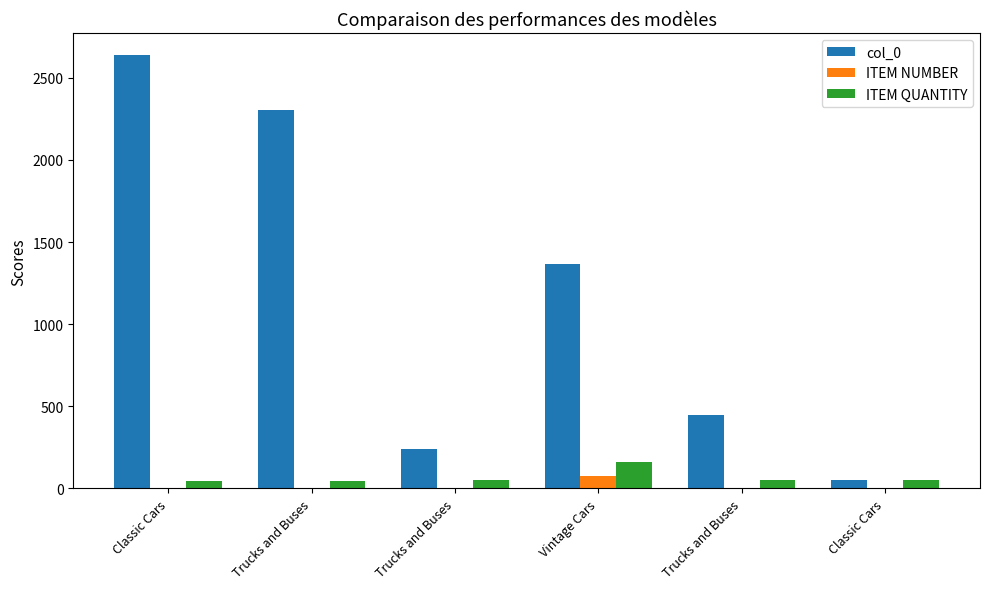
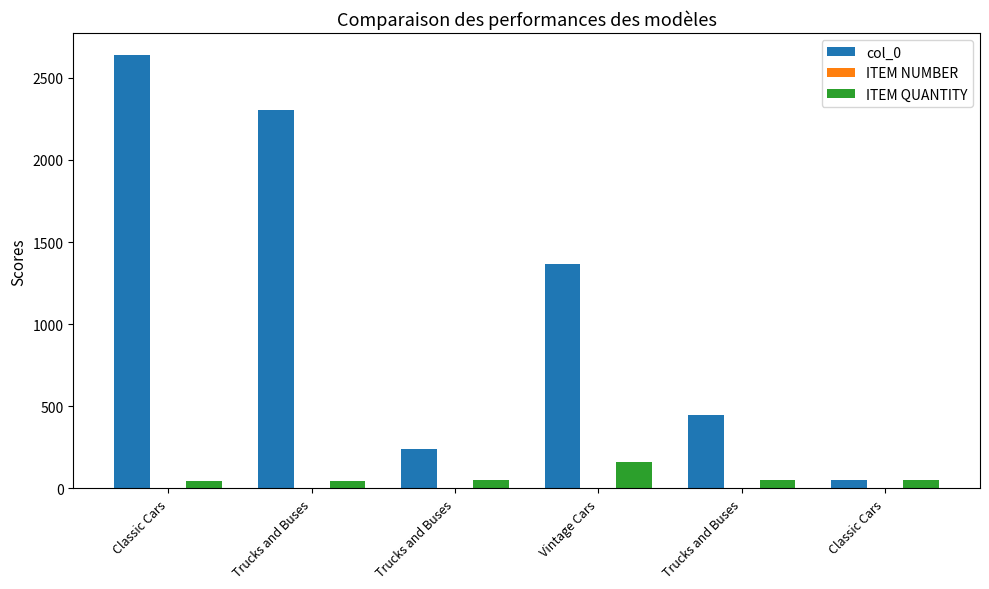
ITEM NUMBER, Vintage Cars: 80 -> 0
